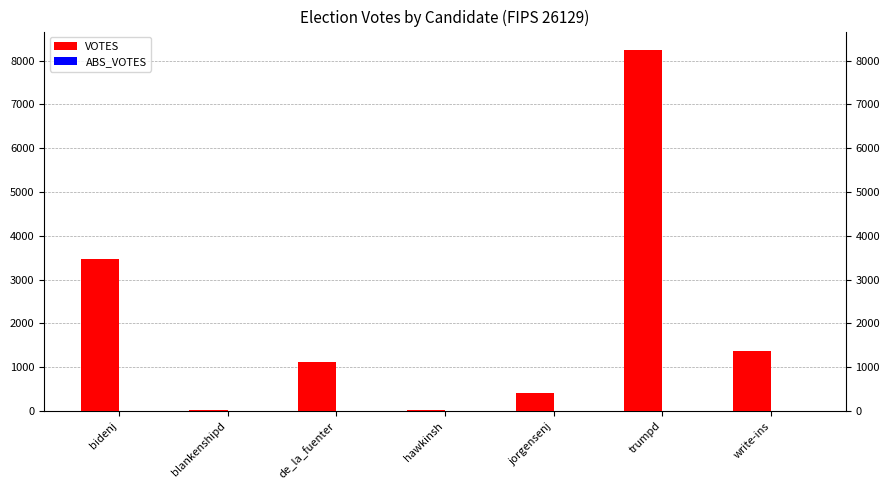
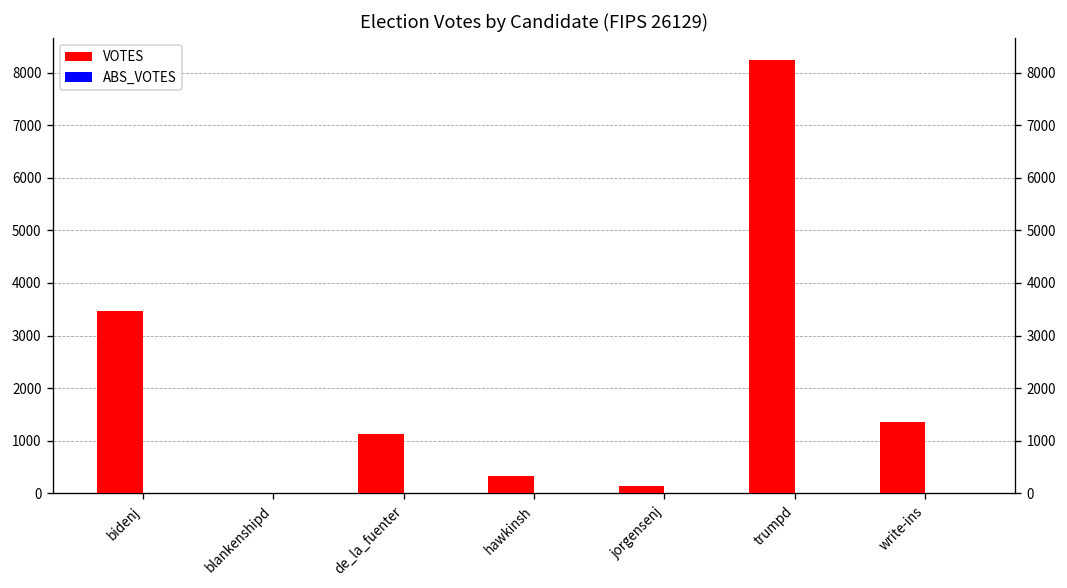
VOTES, hawkinsh: 0 -> 300
VOTES, jorgensenj: 400 -> 100
